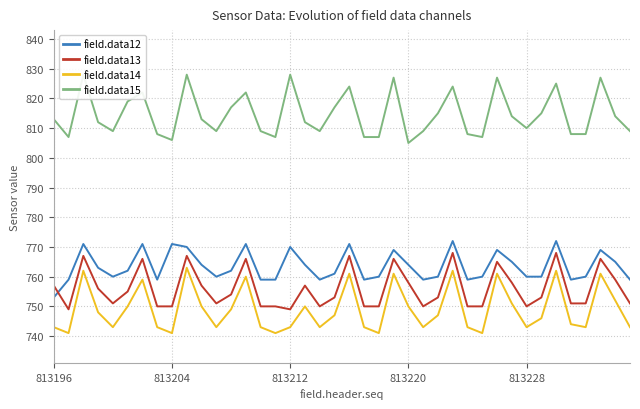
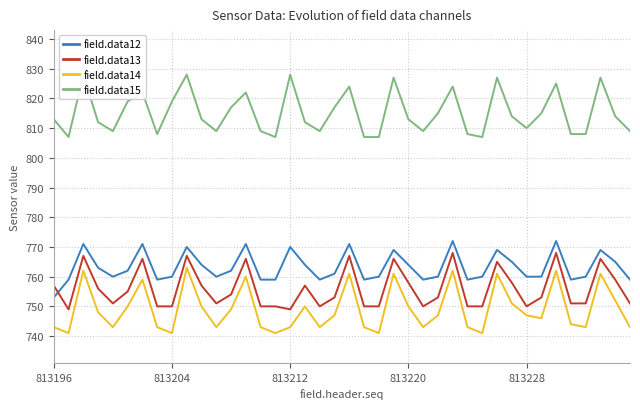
field.data12, 813204: 771 -> 760
field.data15, 813204: 806 -> 819
field.data15, 813220: 805 -> 813
field.data14, 813228: 743 -> 747
